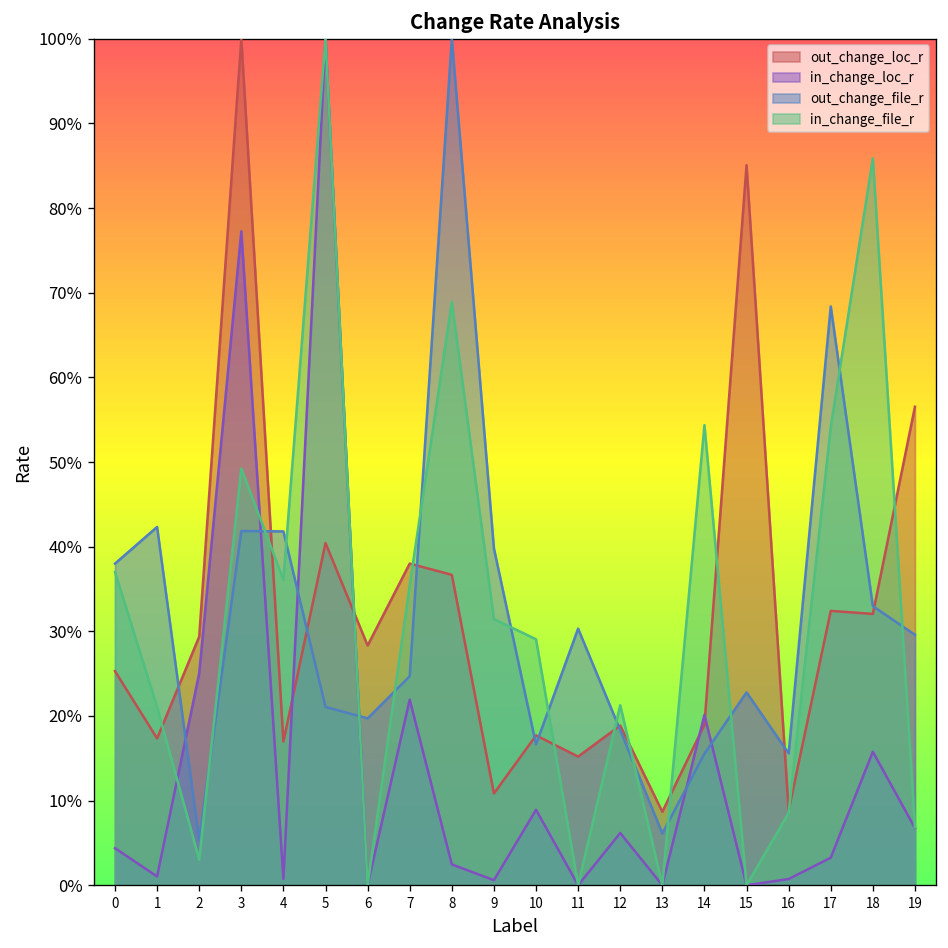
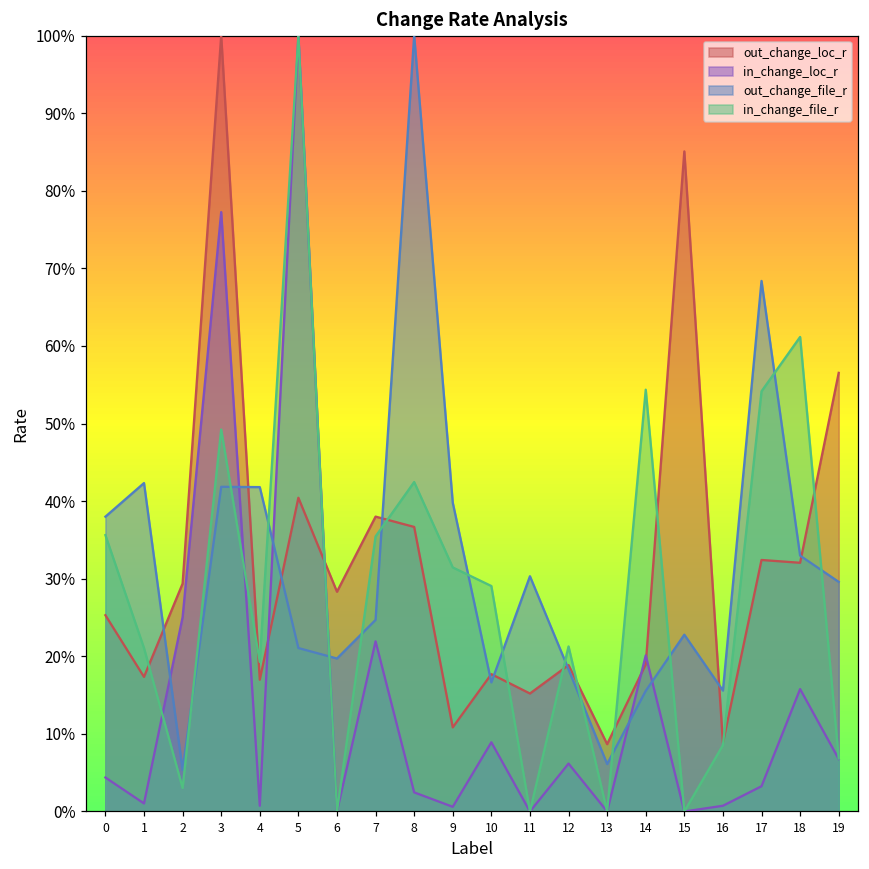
in_change_file_r, 0: 37% -> 36%
in_change_file_r, 4: 36% -> 19%
in_change_file_r, 8: 69% -> 42%
in_change_file_r, 18: 86% -> 61%
